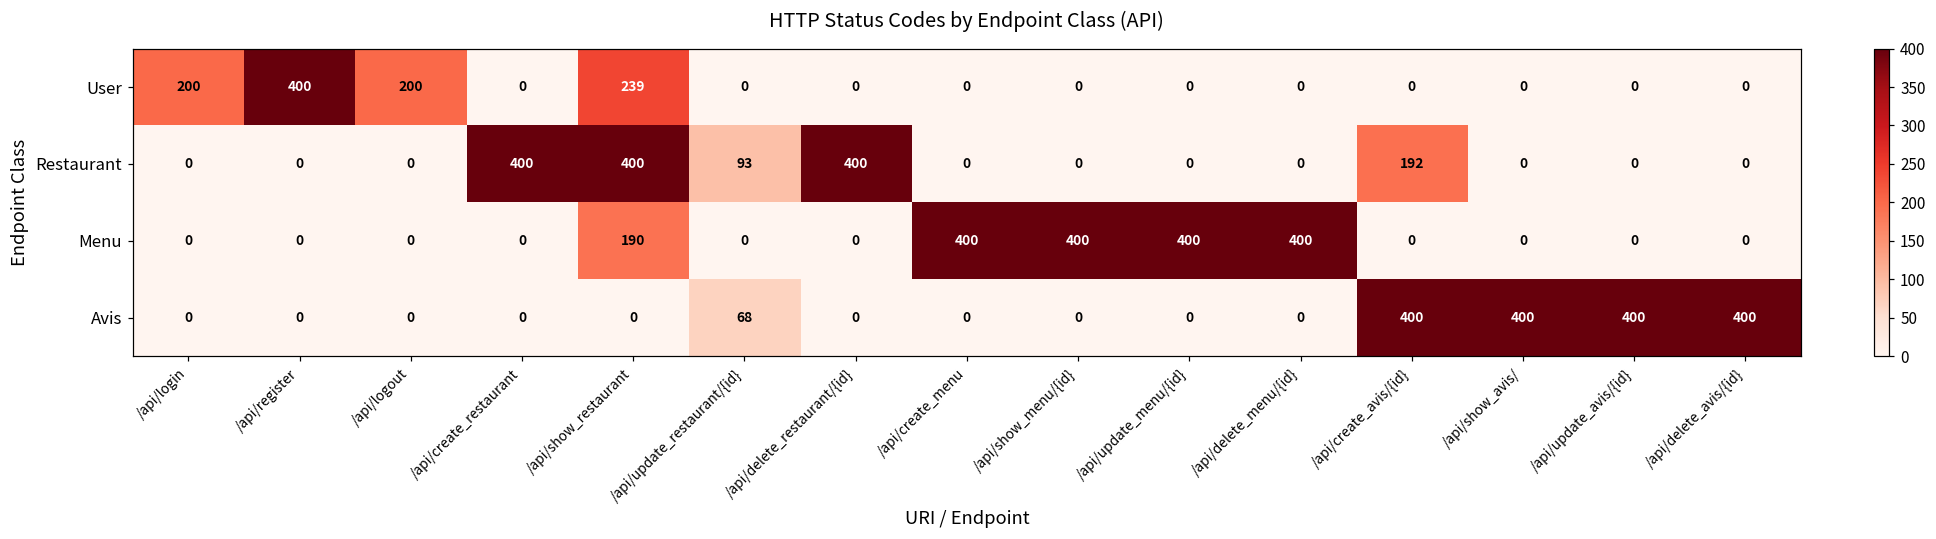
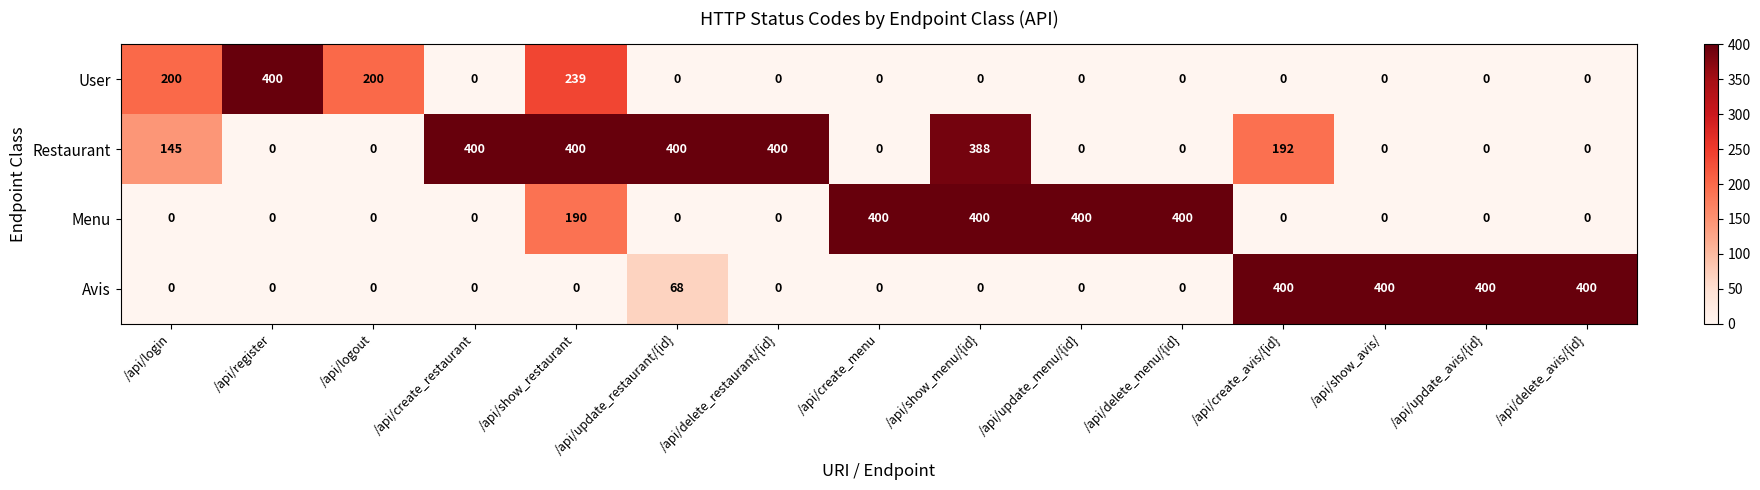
Restaurant, /api/login: 0 -> 145
Restaurant, /api/update_restaurant/{id}: 93 -> 400
Restaurant, /api/show_menu/{id}: 0 -> 388
